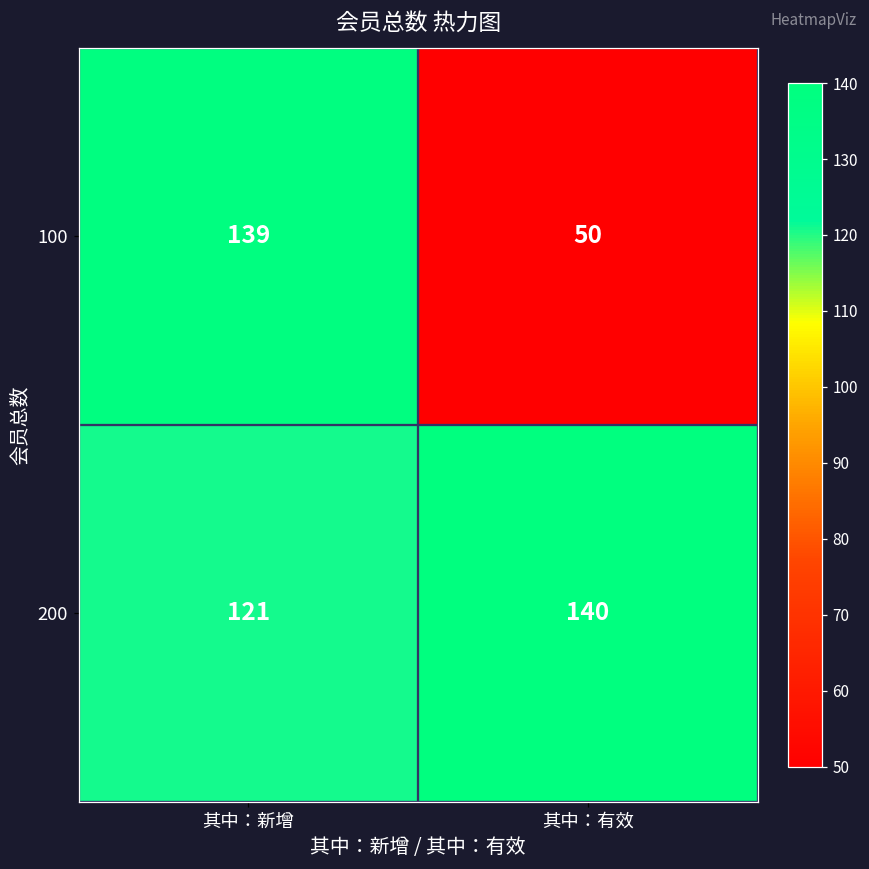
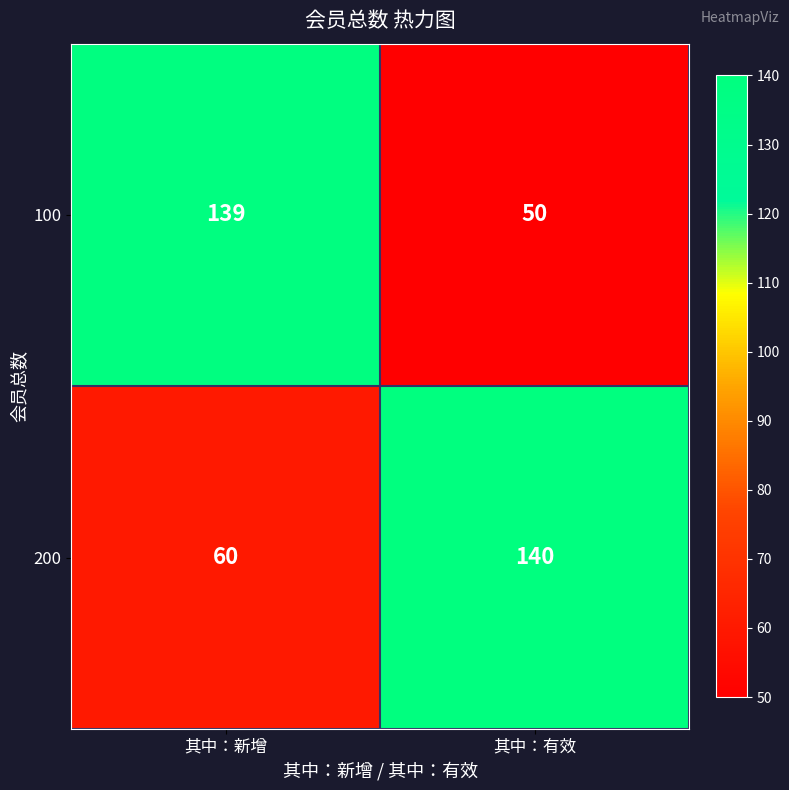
200, 其中：新增: 121 -> 60
